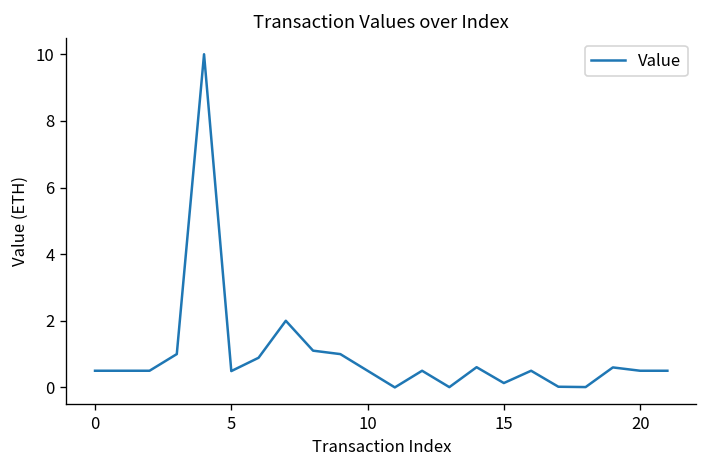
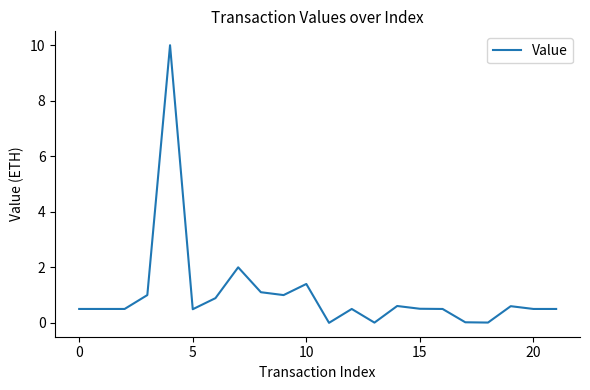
10: 0.5 -> 1.4
15: 0.1 -> 0.5
